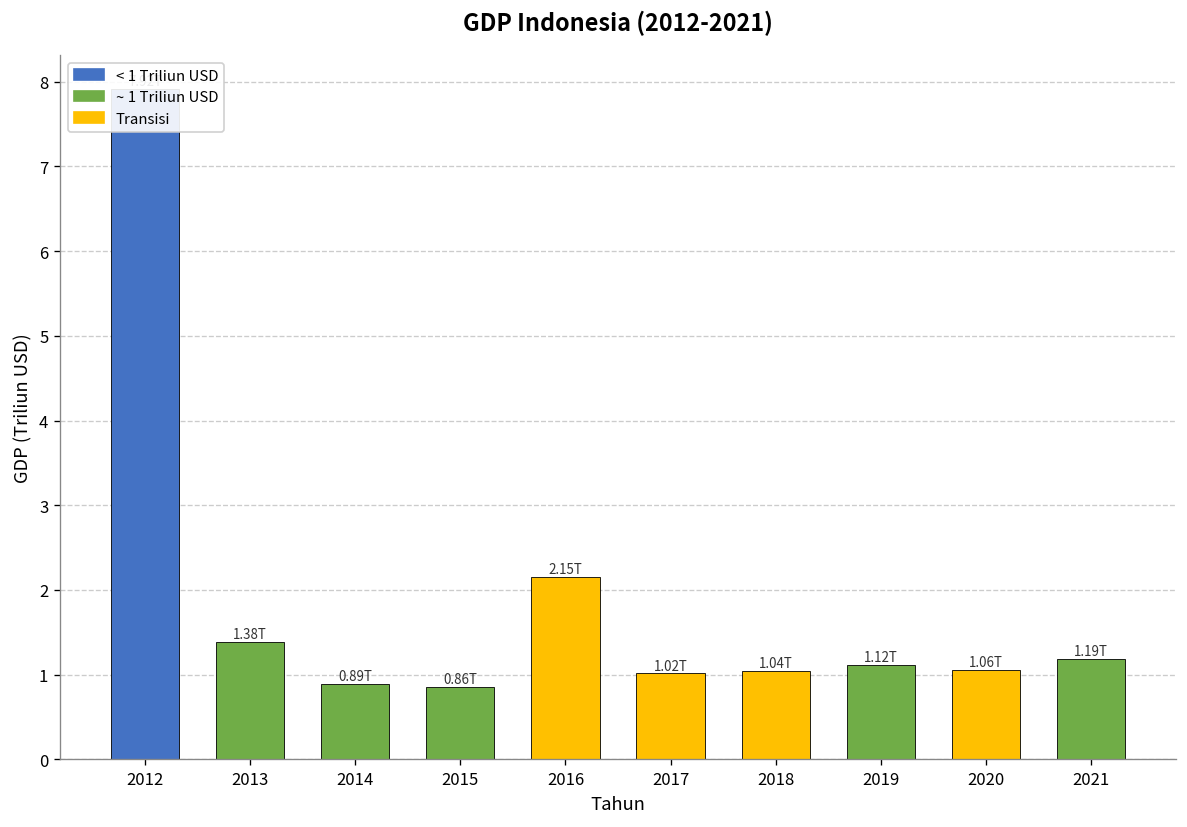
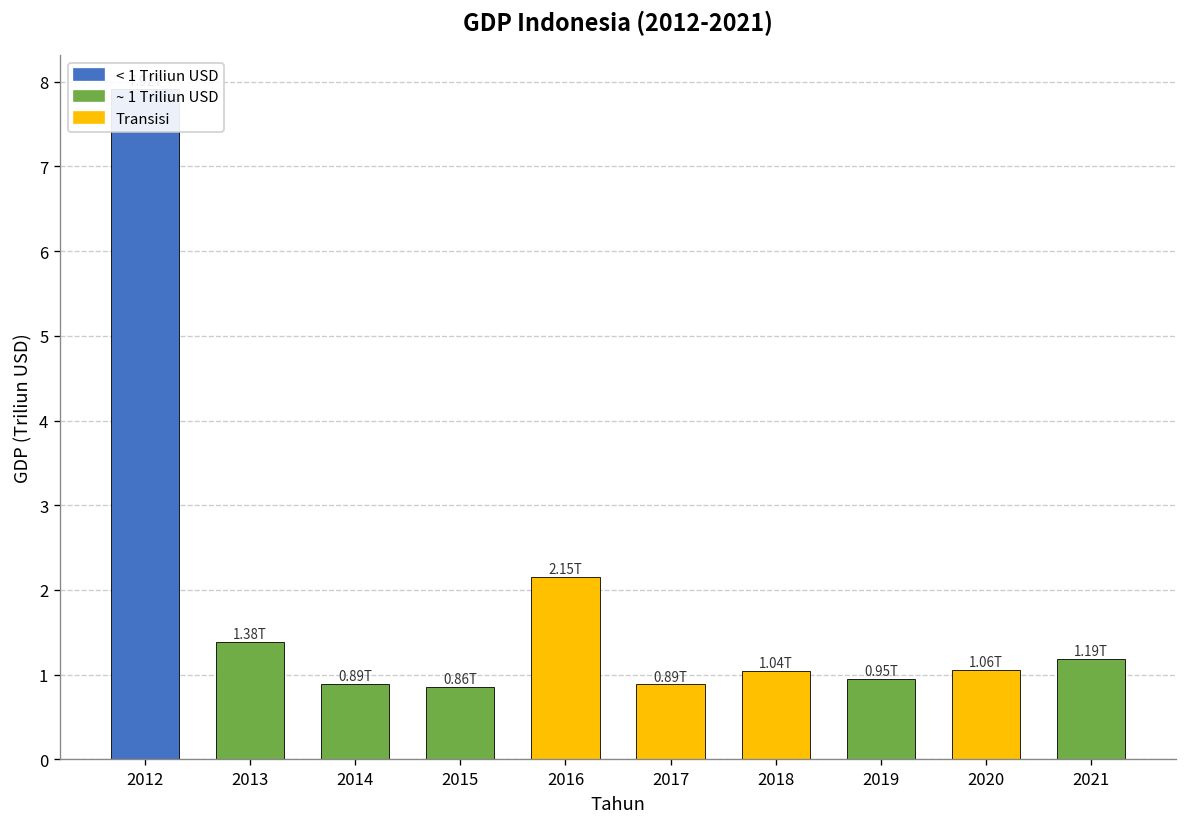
2017: 1.02T -> 0.89T
2019: 1.12T -> 0.95T
